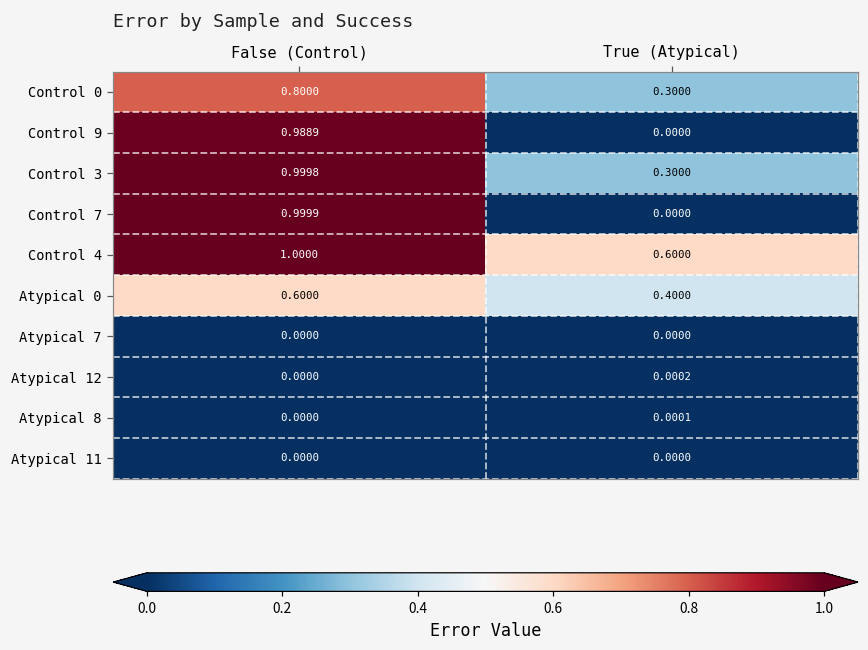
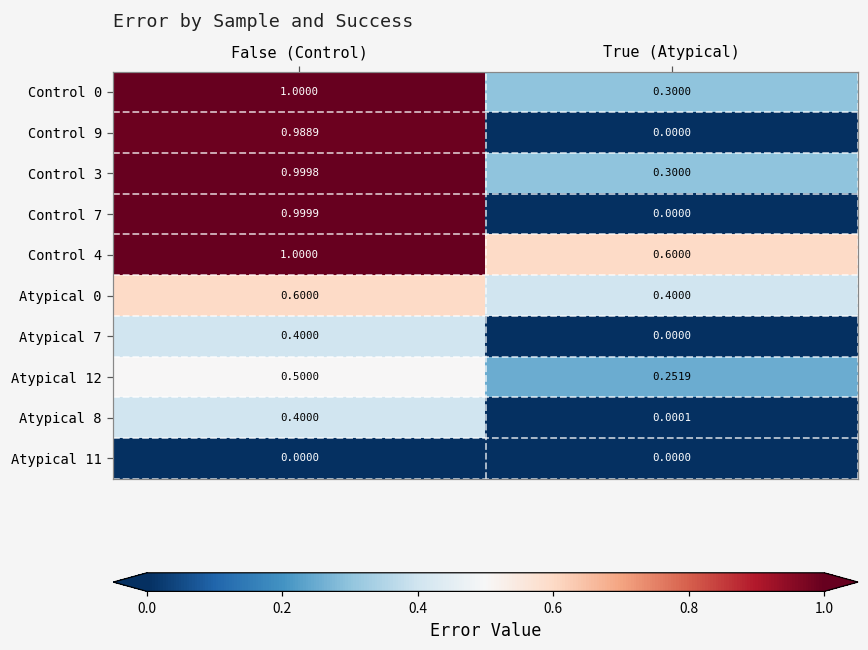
Control 0, False (Control): 0.8000 -> 1.0000
Atypical 7, False (Control): 0.0000 -> 0.4000
Atypical 12, False (Control): 0.0000 -> 0.5000
Atypical 12, True (Atypical): 0.0002 -> 0.2519
Atypical 8, False (Control): 0.0000 -> 0.4000
